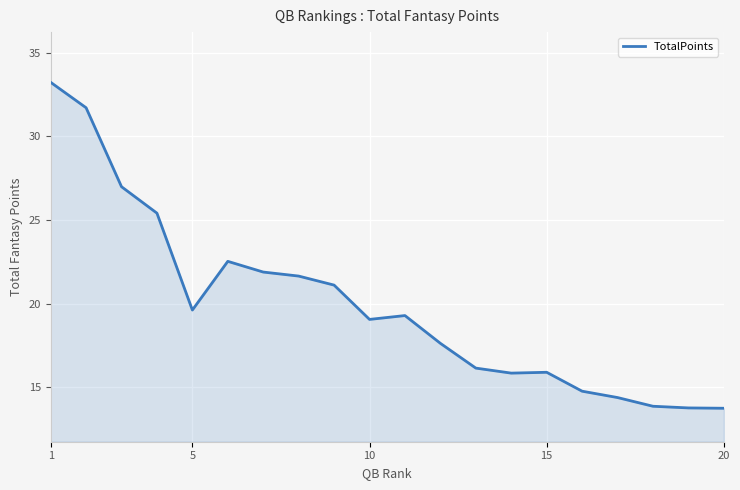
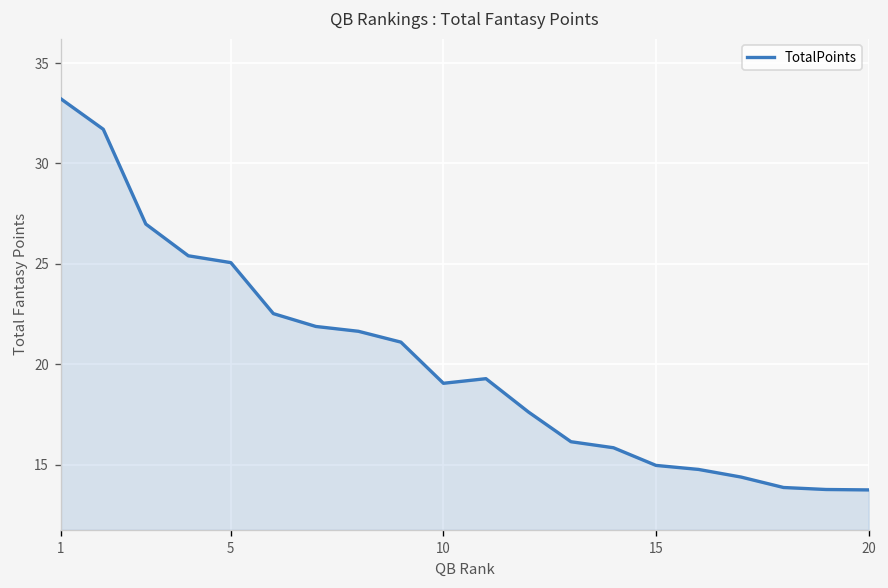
5: 19.6 -> 25.1
15: 15.9 -> 15.0
